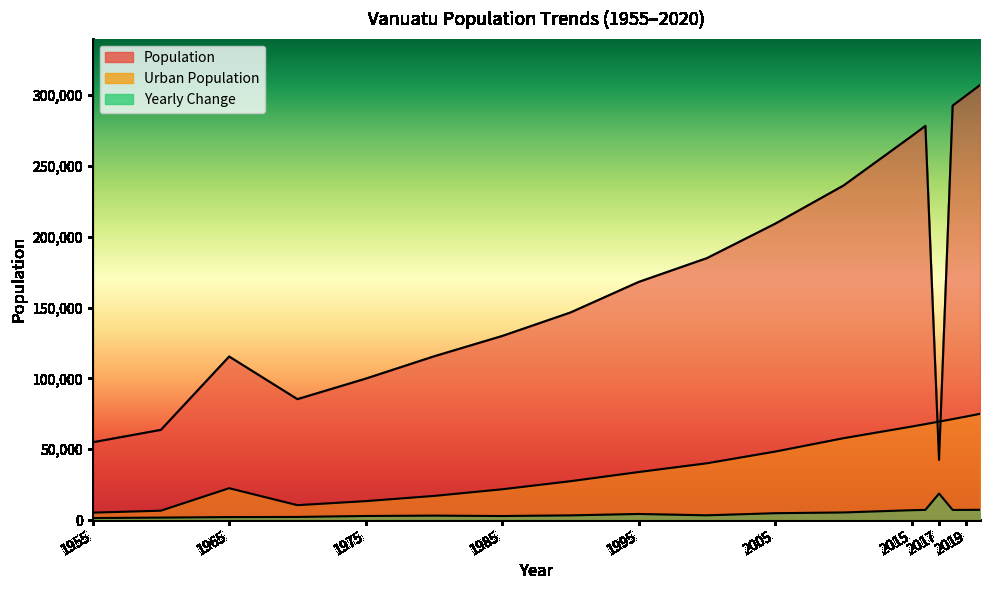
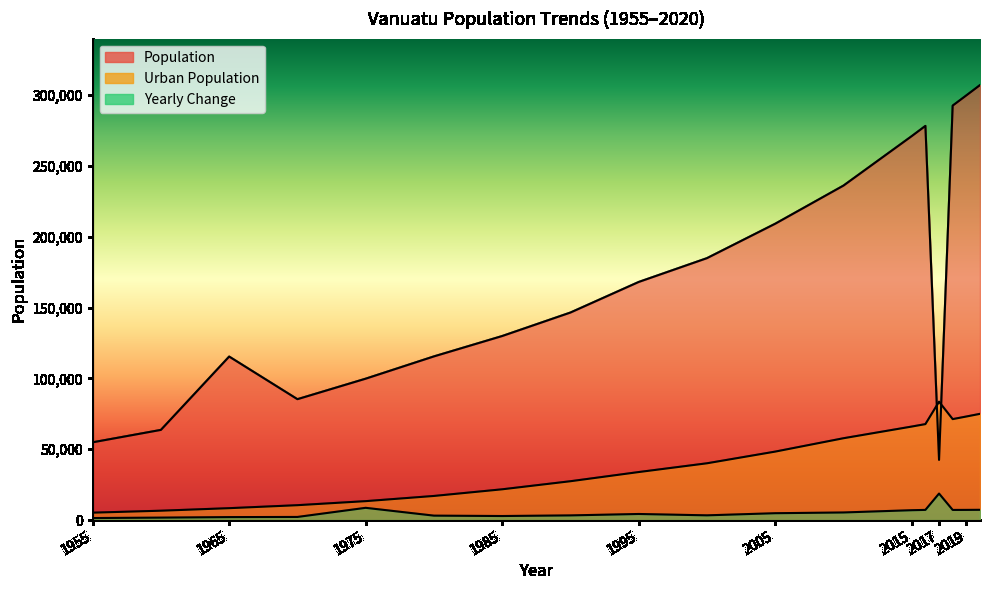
Urban Population, 1965: 22,000 -> 8,000
Yearly Change, 1975: 3,000 -> 9,000
Urban Population, 2017: 70,000 -> 84,000
